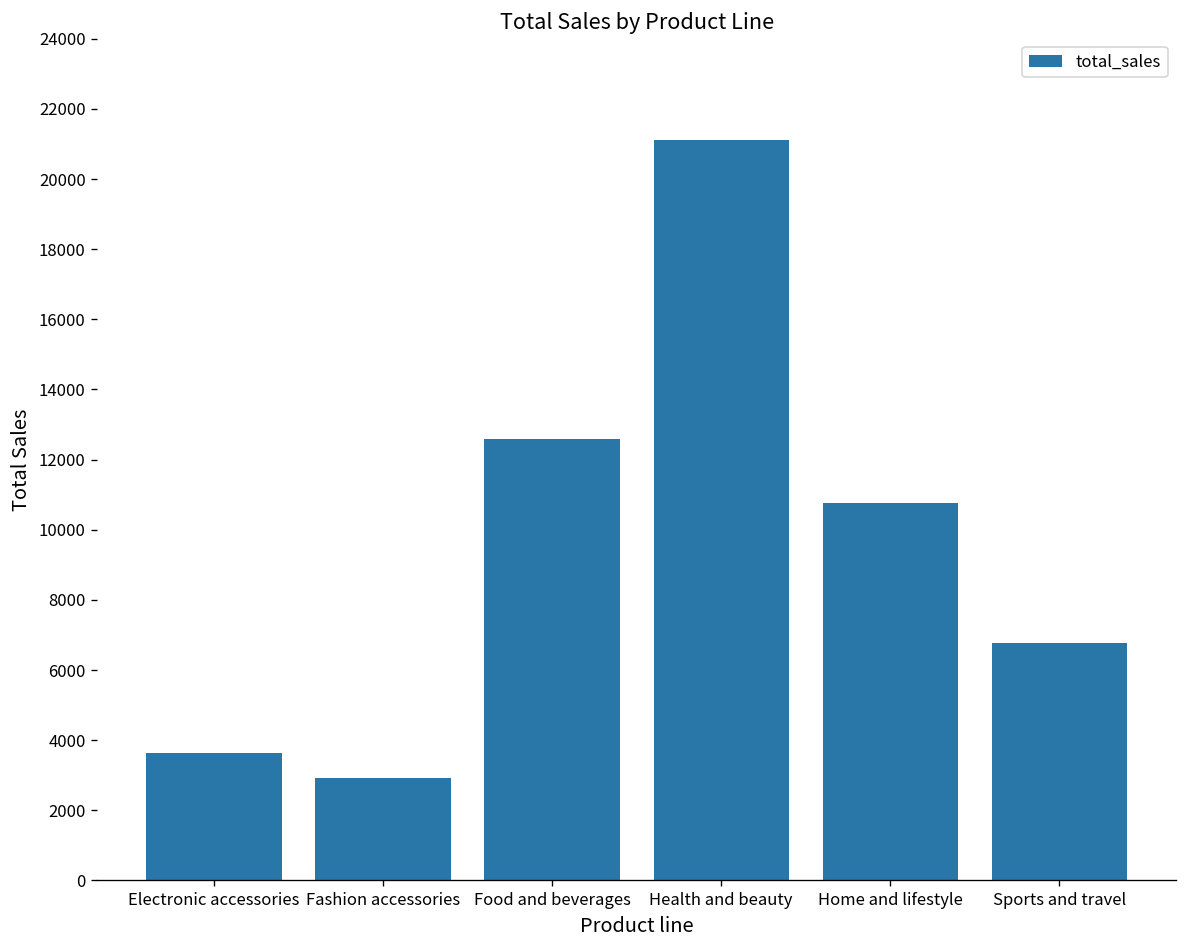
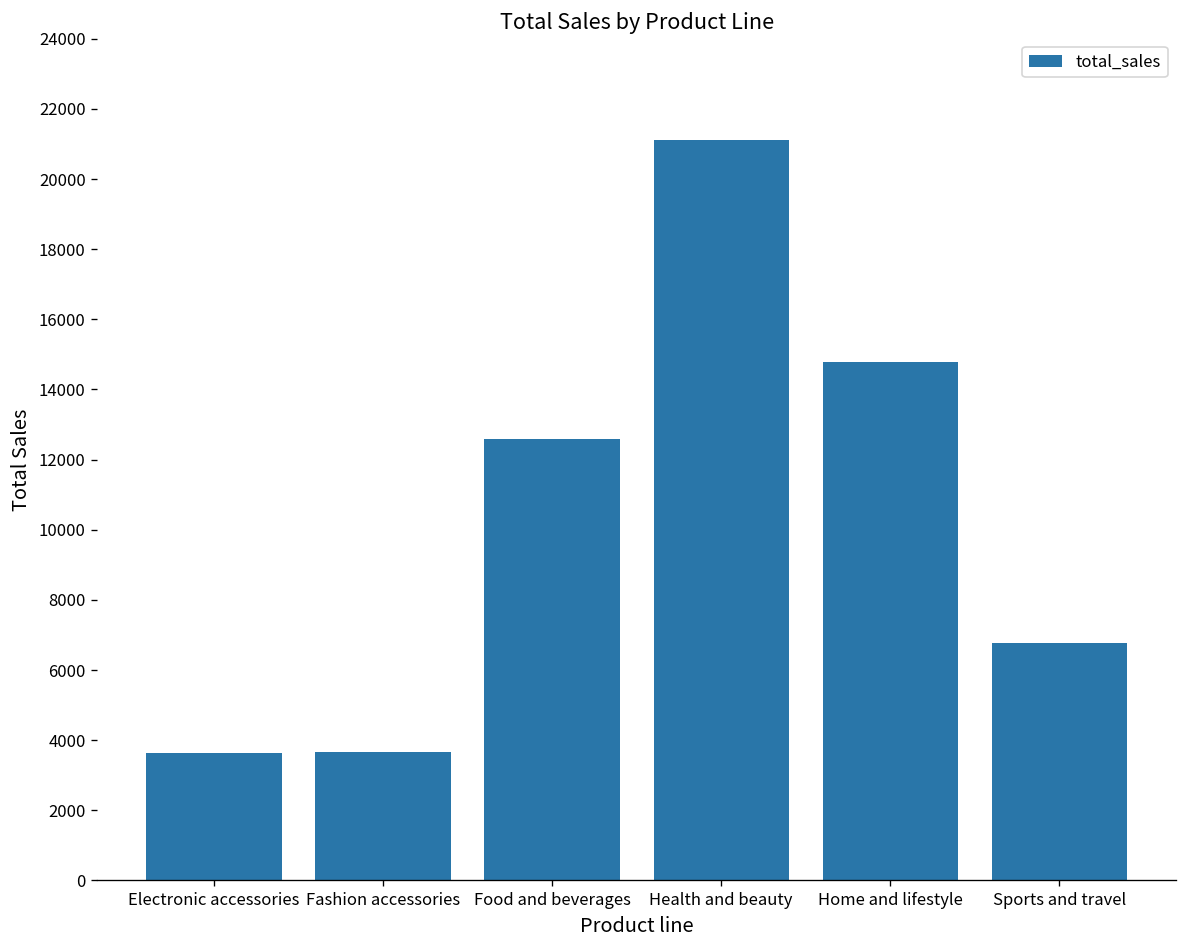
Fashion accessories: 2900 -> 3600
Home and lifestyle: 10800 -> 14800
